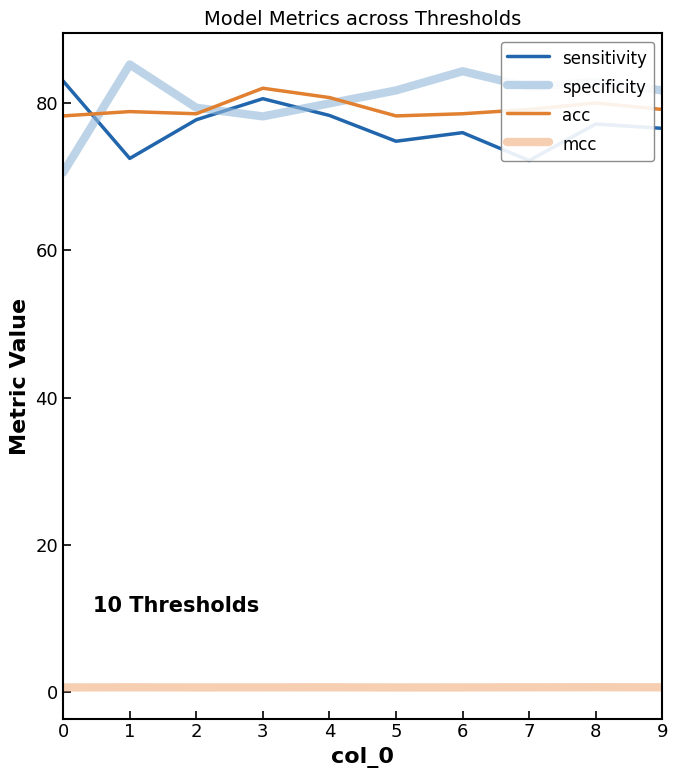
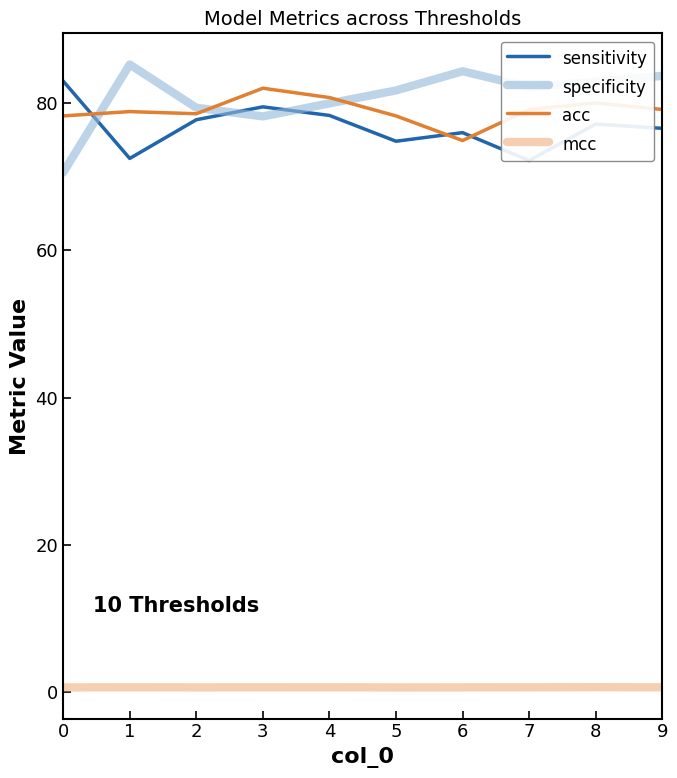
sensitivity, 3: 81 -> 80
acc, 6: 79 -> 75
specificity, 9: 82 -> 84
